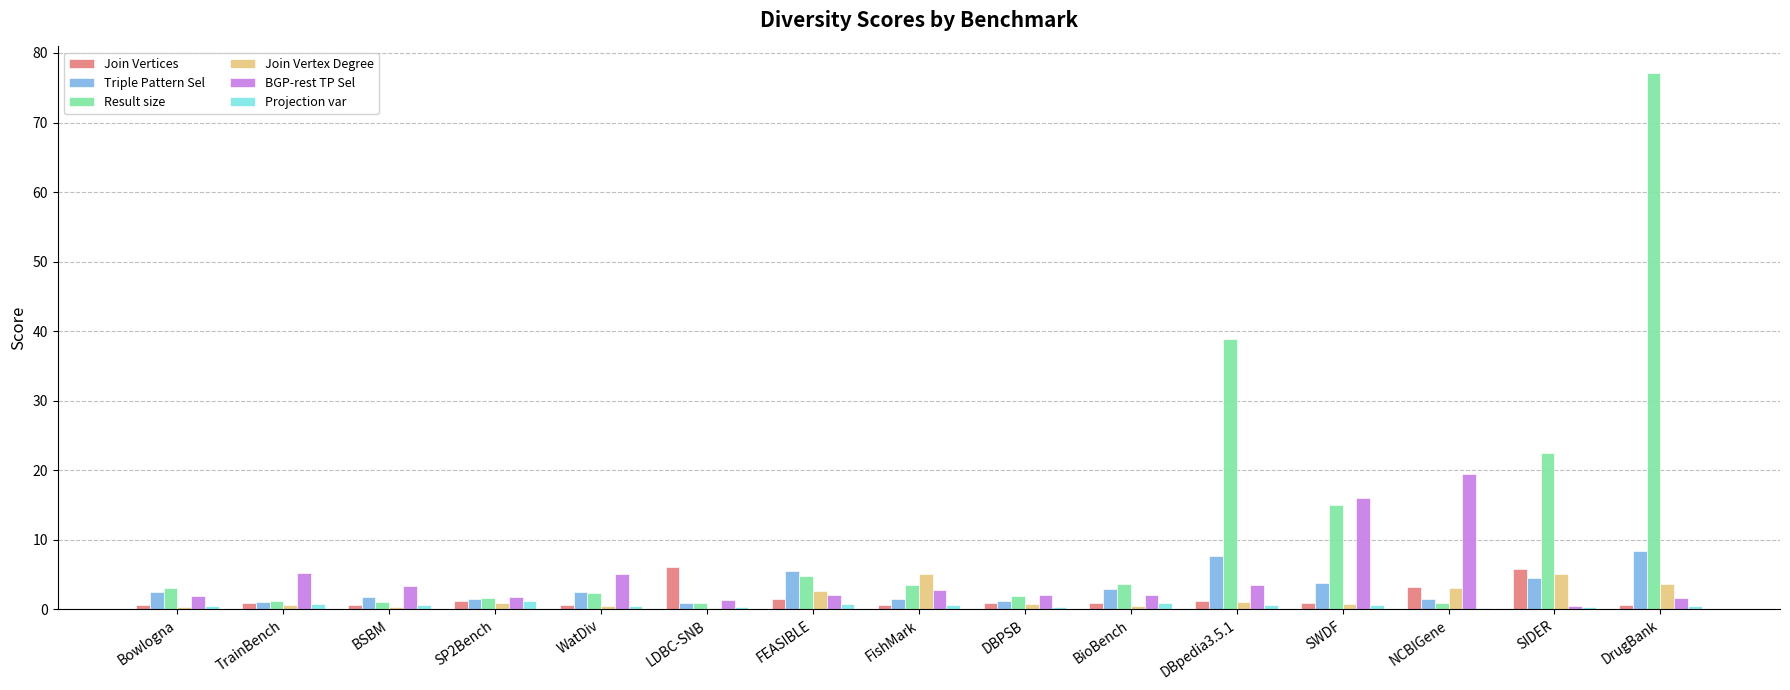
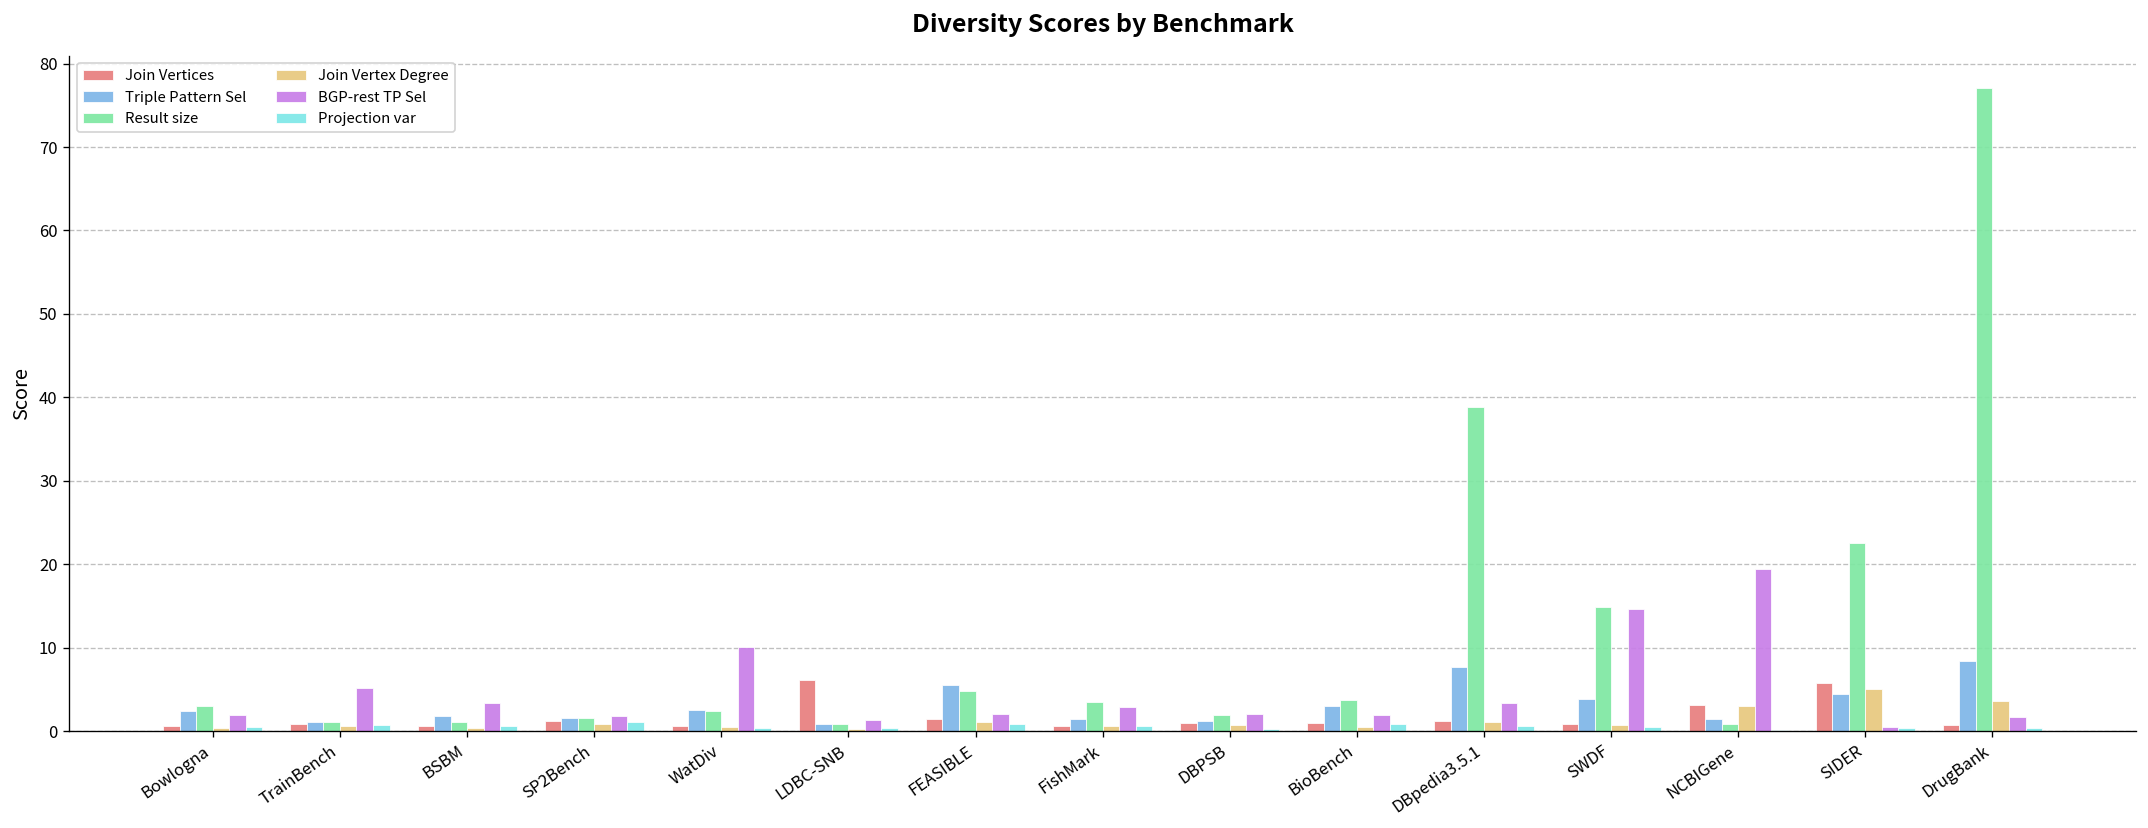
BGP-rest TP Sel, WatDiv: 5 -> 10
Join Vertex Degree, FEASIBLE: 3 -> 1
Join Vertex Degree, FishMark: 5 -> 1
BGP-rest TP Sel, SWDF: 16 -> 15
